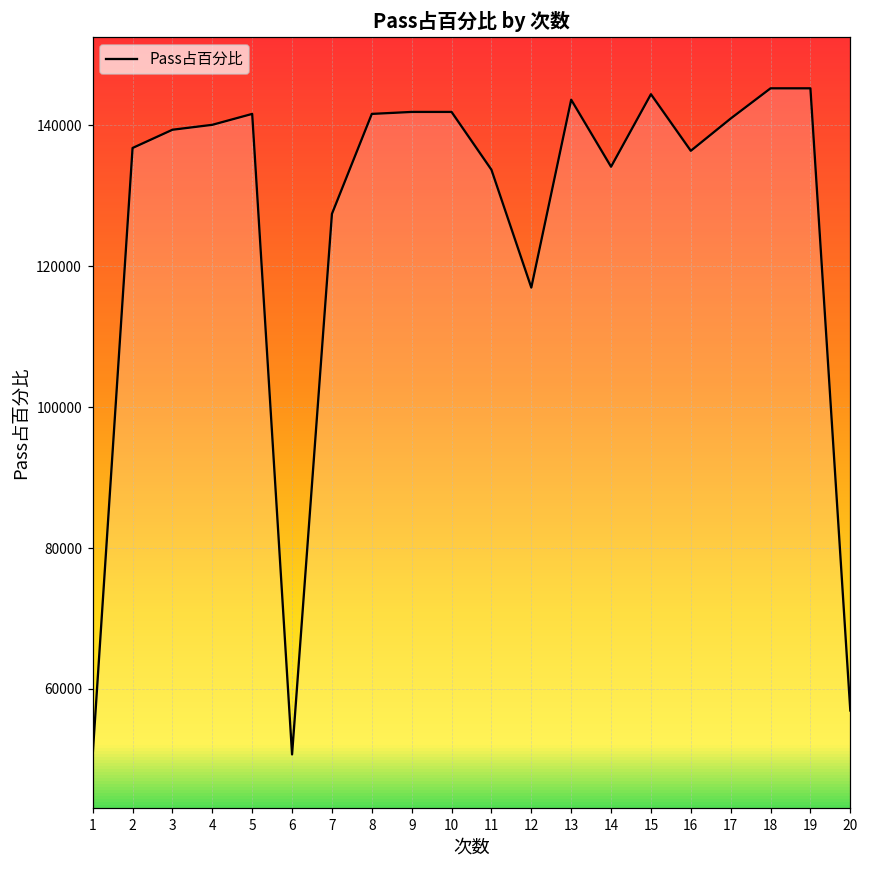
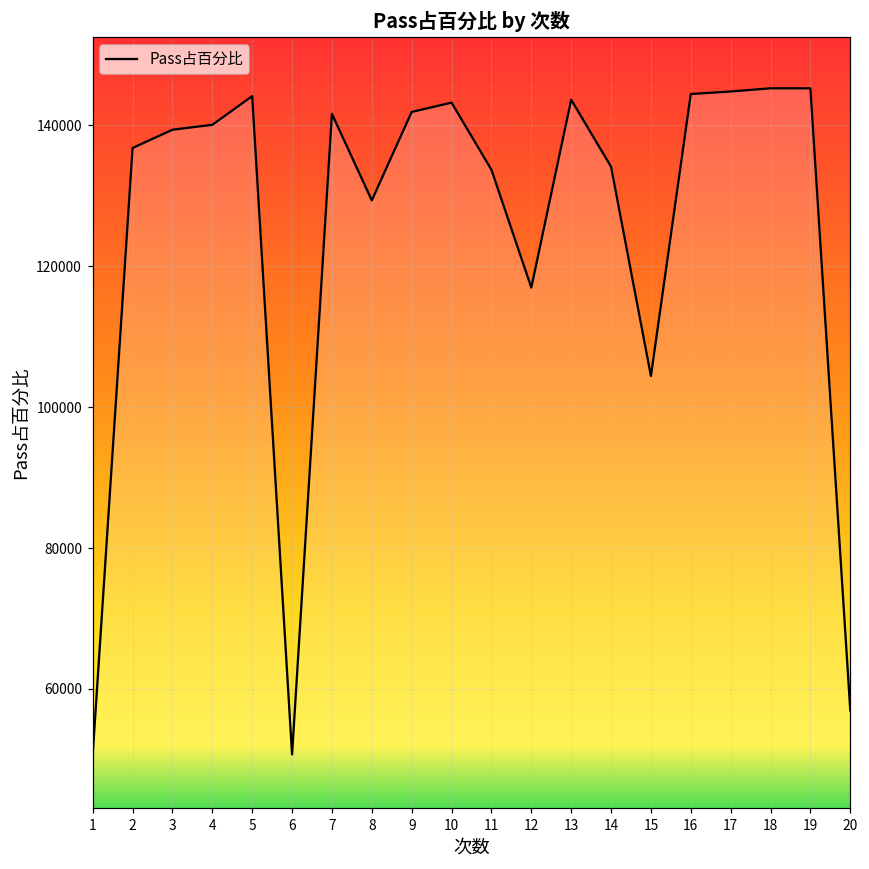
5: 142000 -> 144000
7: 127000 -> 142000
8: 142000 -> 129000
10: 142000 -> 143000
15: 144000 -> 104000
16: 136000 -> 144000
17: 141000 -> 145000
